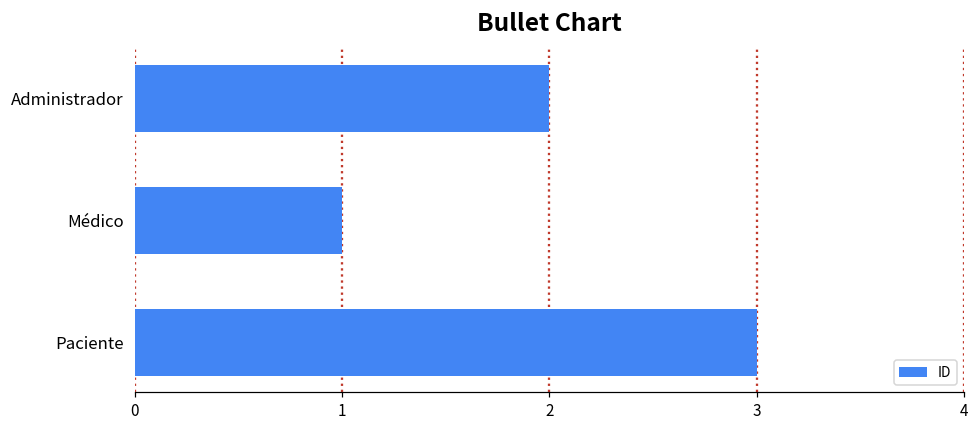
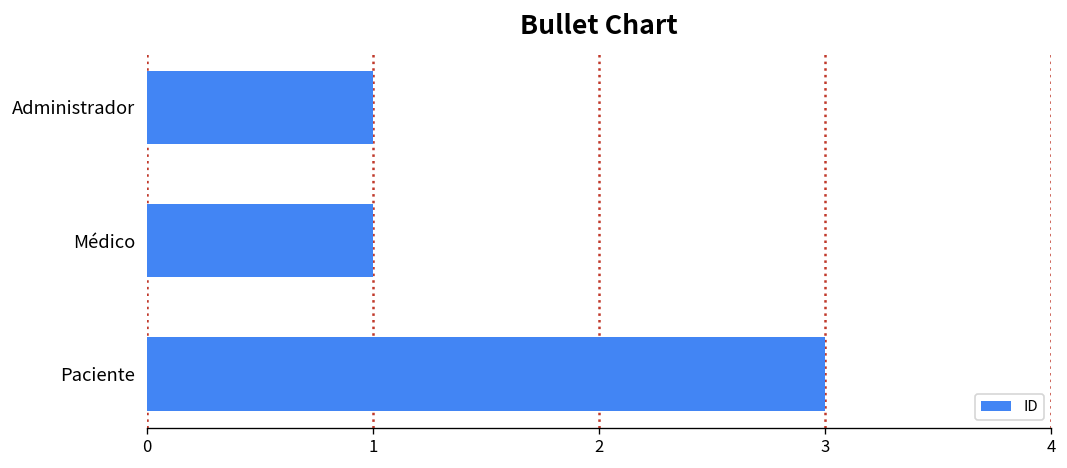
Administrador: 2 -> 1
